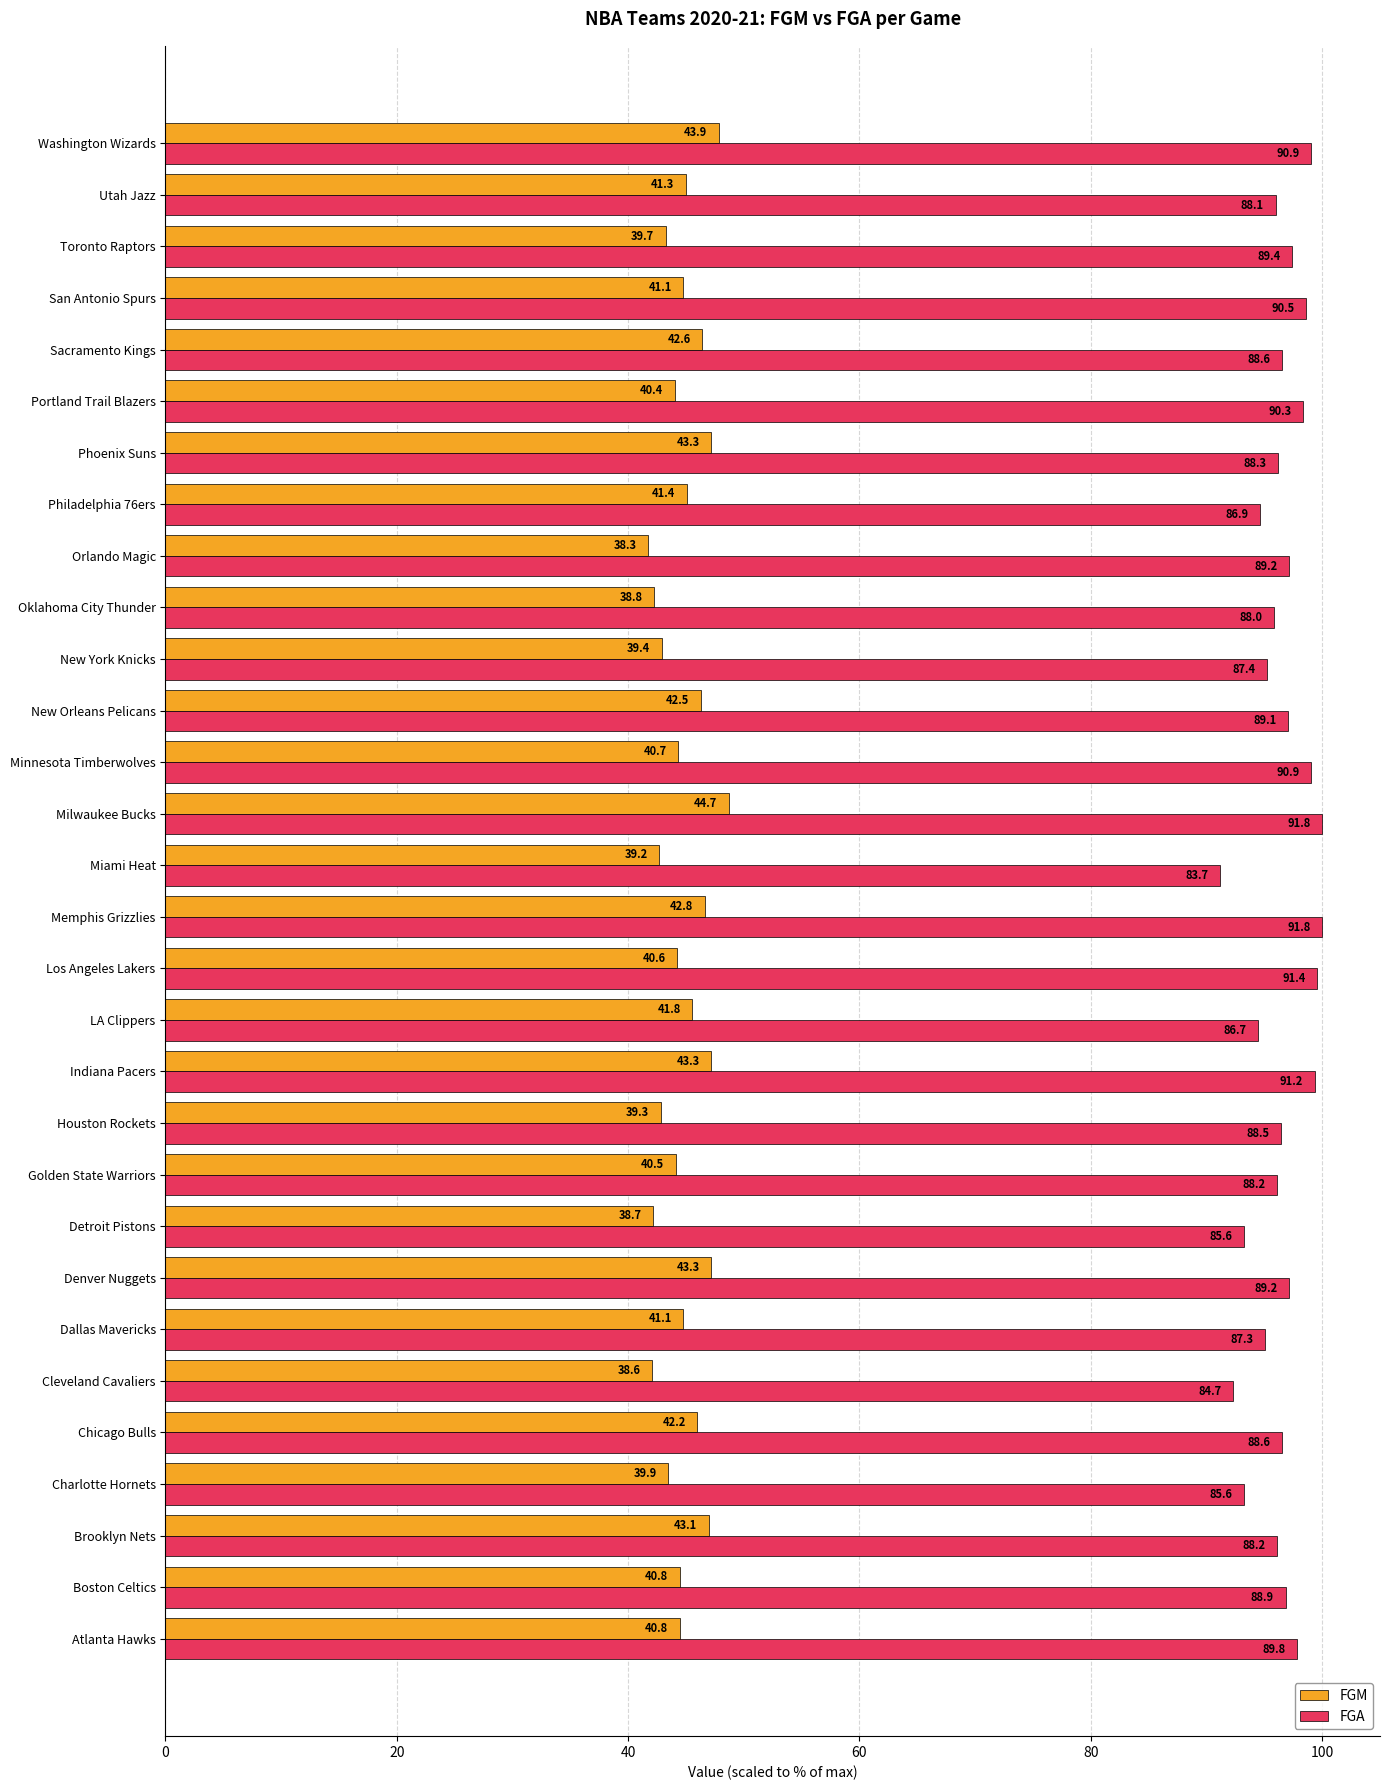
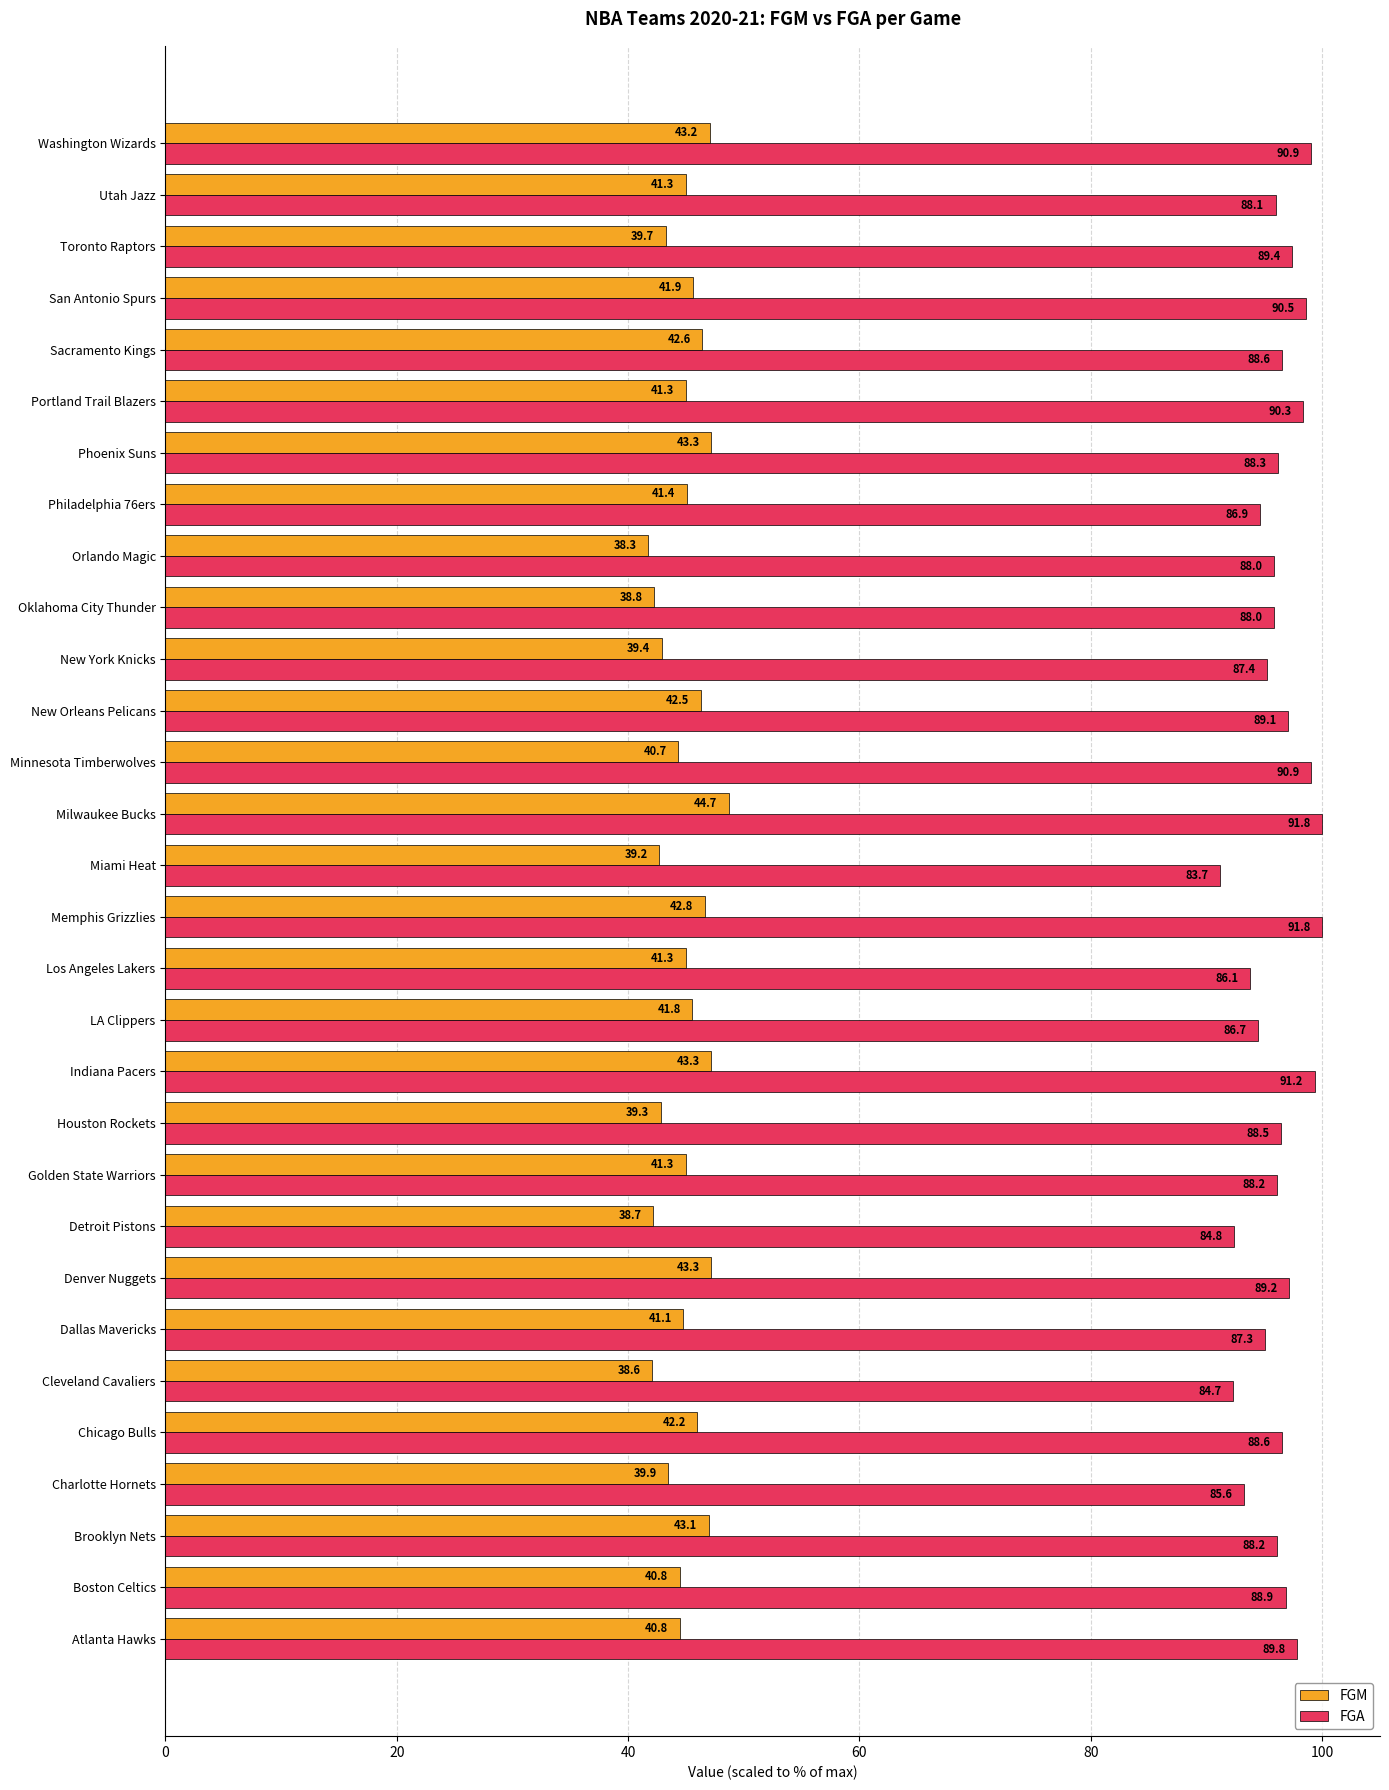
FGM, Washington Wizards: 43.9 -> 43.2
FGM, San Antonio Spurs: 41.1 -> 41.9
FGM, Portland Trail Blazers: 40.4 -> 41.3
FGA, Orlando Magic: 89.2 -> 88.0
FGM, Los Angeles Lakers: 40.6 -> 41.3
FGA, Los Angeles Lakers: 91.4 -> 86.1
FGM, Golden State Warriors: 40.5 -> 41.3
FGA, Detroit Pistons: 85.6 -> 84.8
